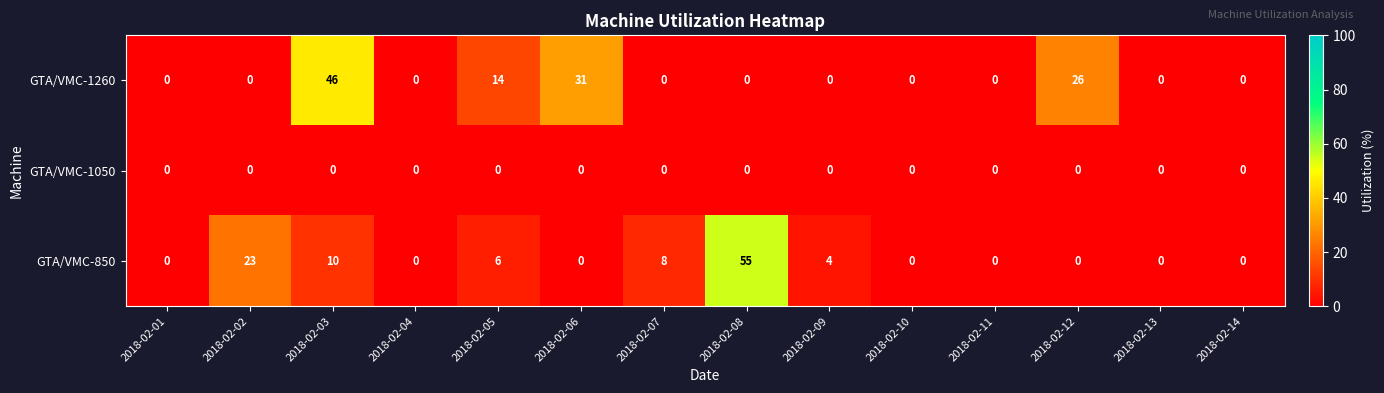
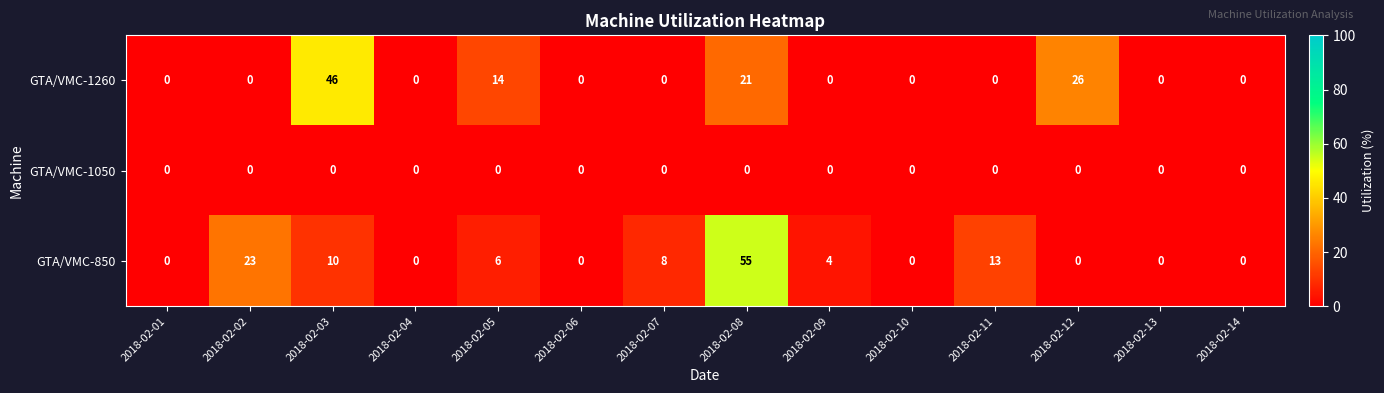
GTA/VMC-1260, 2018-02-06: 31 -> 0
GTA/VMC-1260, 2018-02-08: 0 -> 21
GTA/VMC-850, 2018-02-11: 0 -> 13
